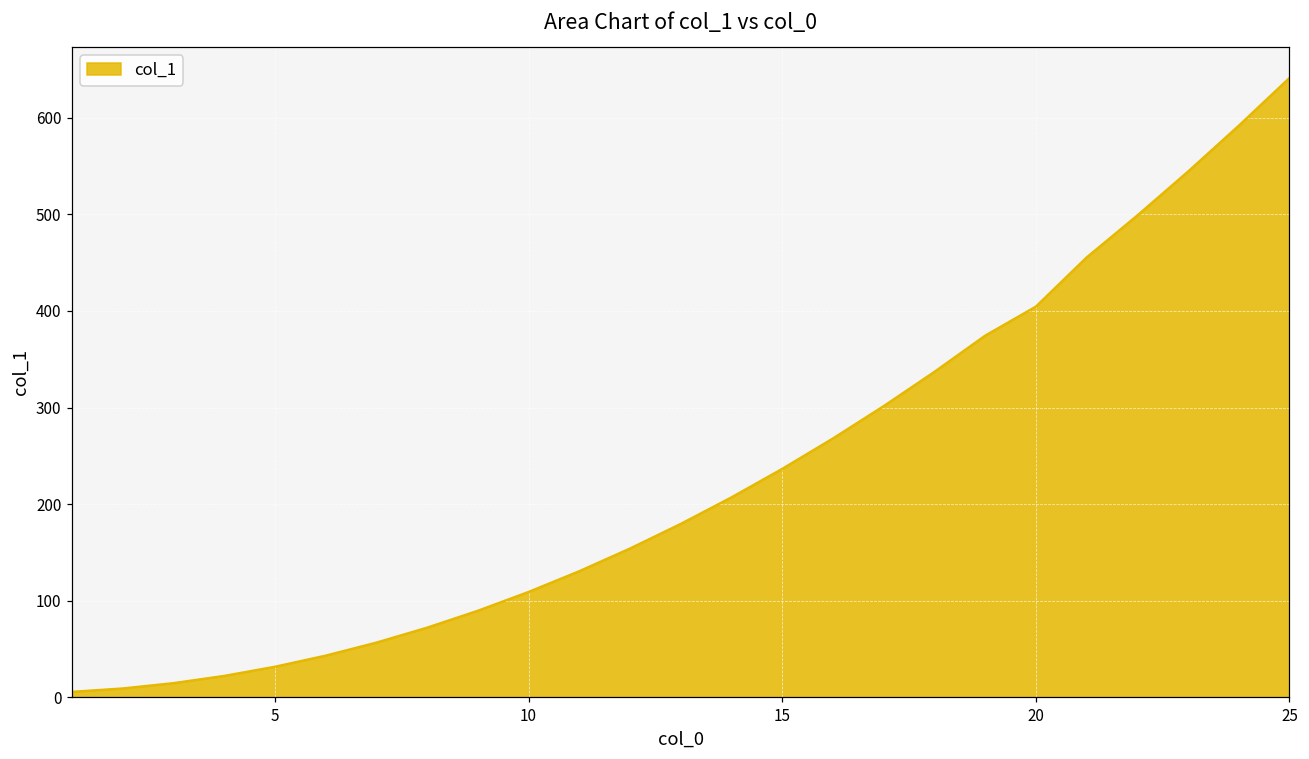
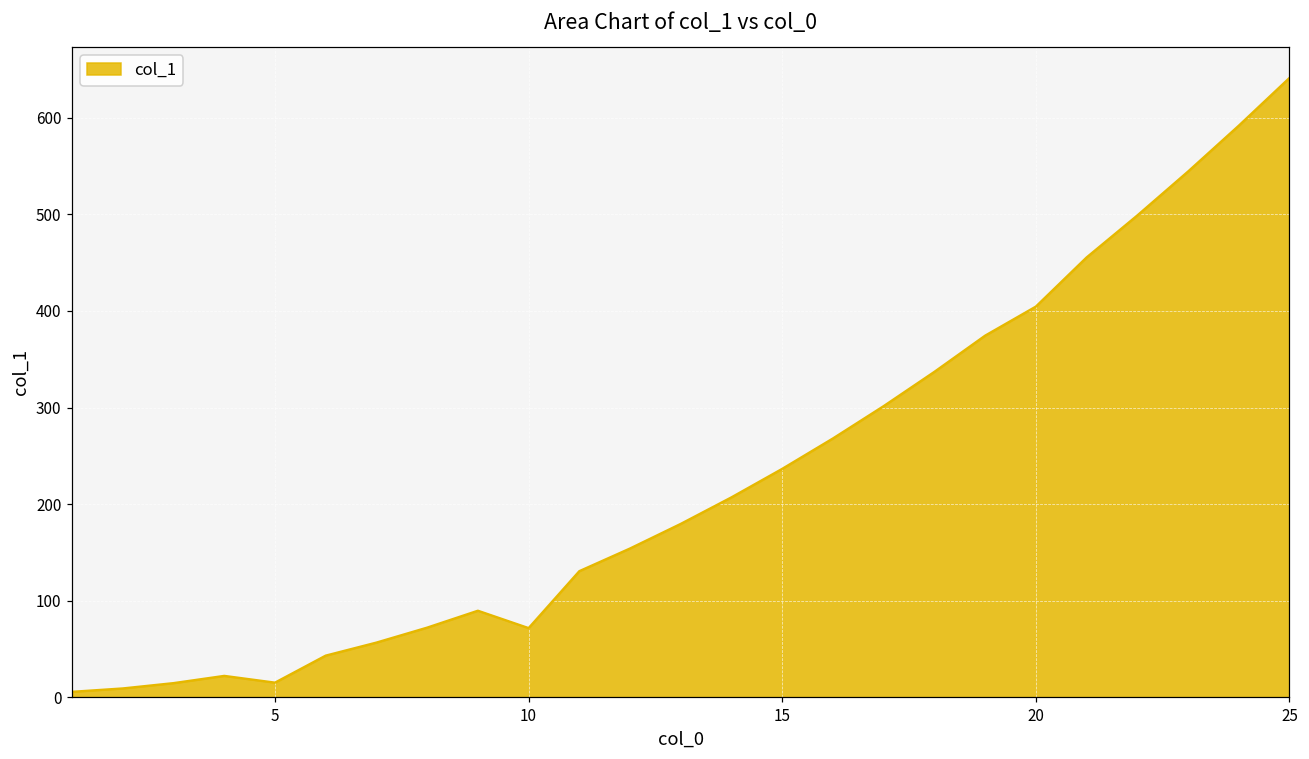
5: 30 -> 20
10: 110 -> 70
